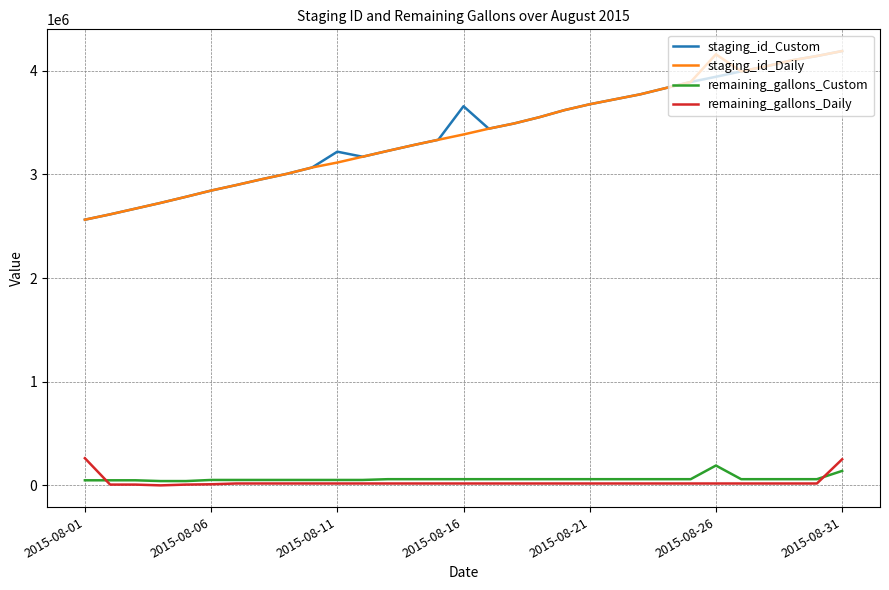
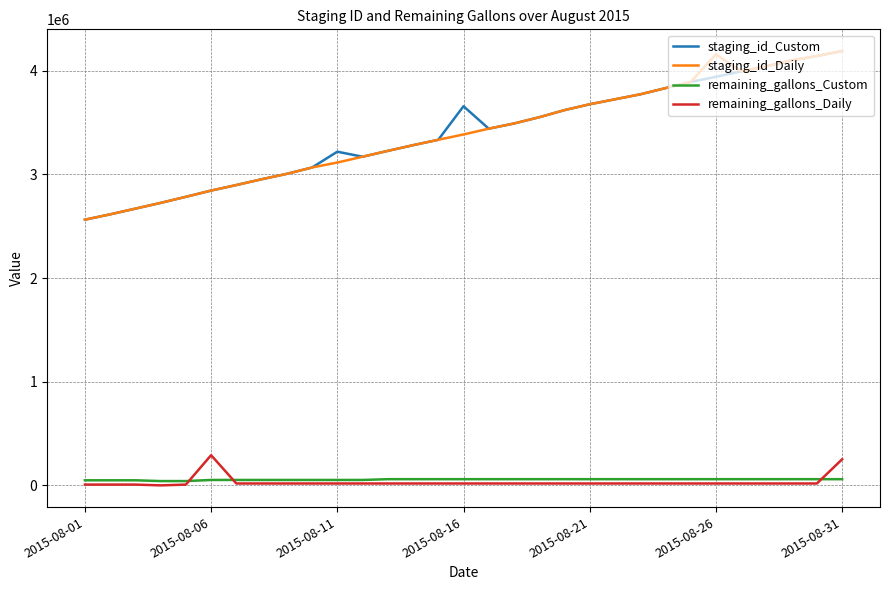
remaining_gallons_Daily, 2015-08-01: 260000 -> 10000
remaining_gallons_Daily, 2015-08-06: 10000 -> 290000
remaining_gallons_Custom, 2015-08-26: 190000 -> 60000
remaining_gallons_Custom, 2015-08-31: 140000 -> 60000
